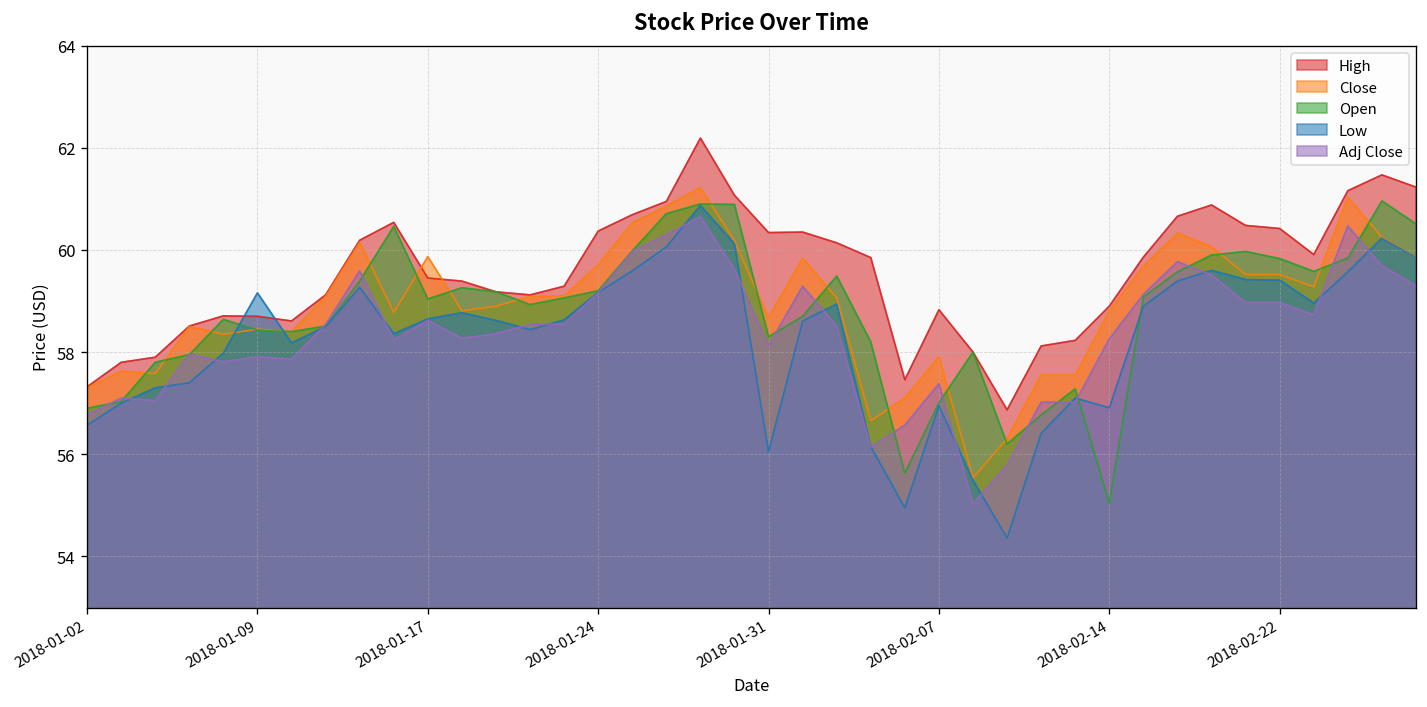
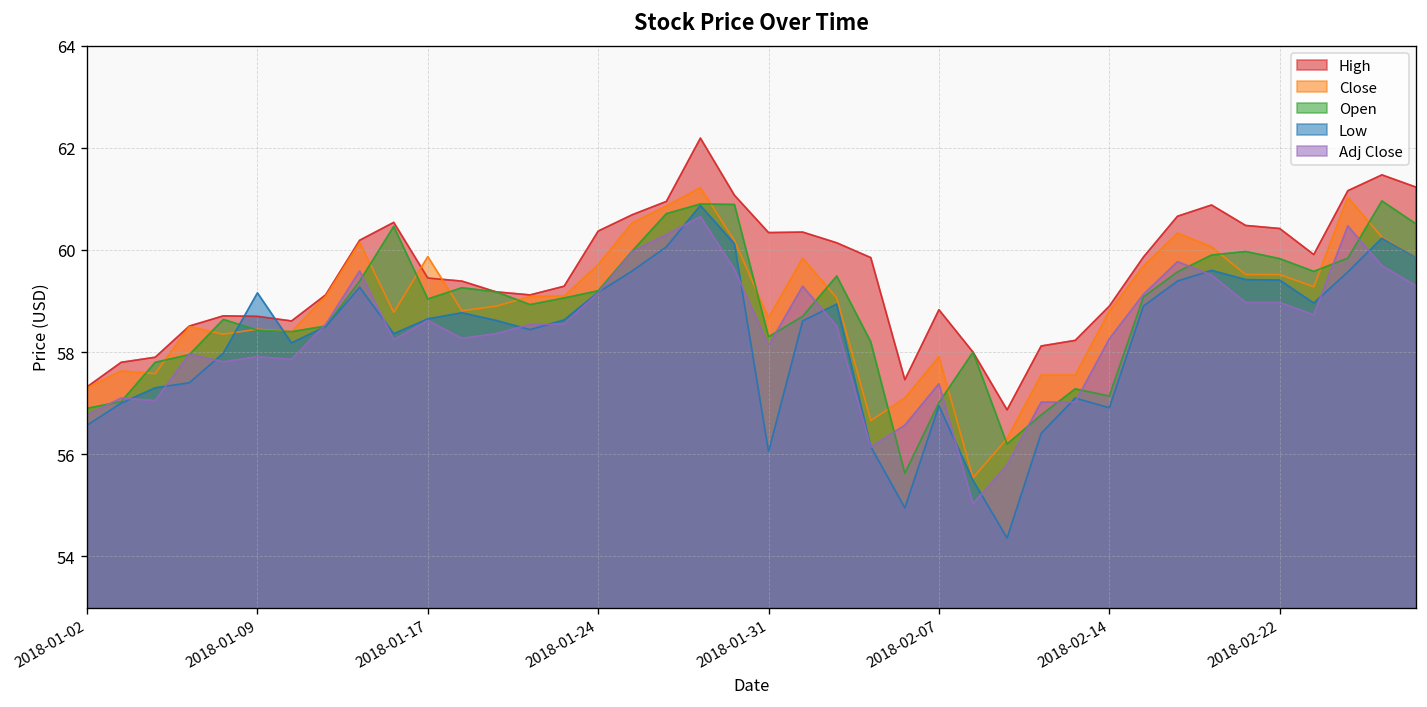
Open, 2018-02-14: 55.0 -> 57.1
